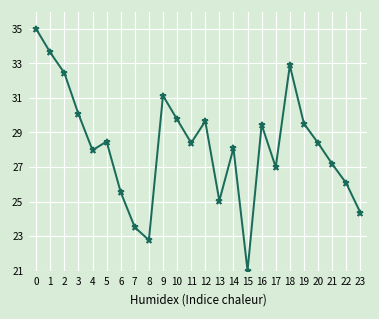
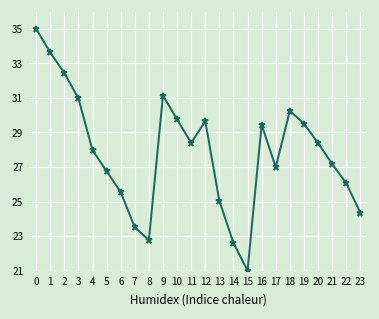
3: 30.1 -> 31.0
5: 28.5 -> 26.8
14: 28.1 -> 22.6
18: 32.9 -> 30.3
